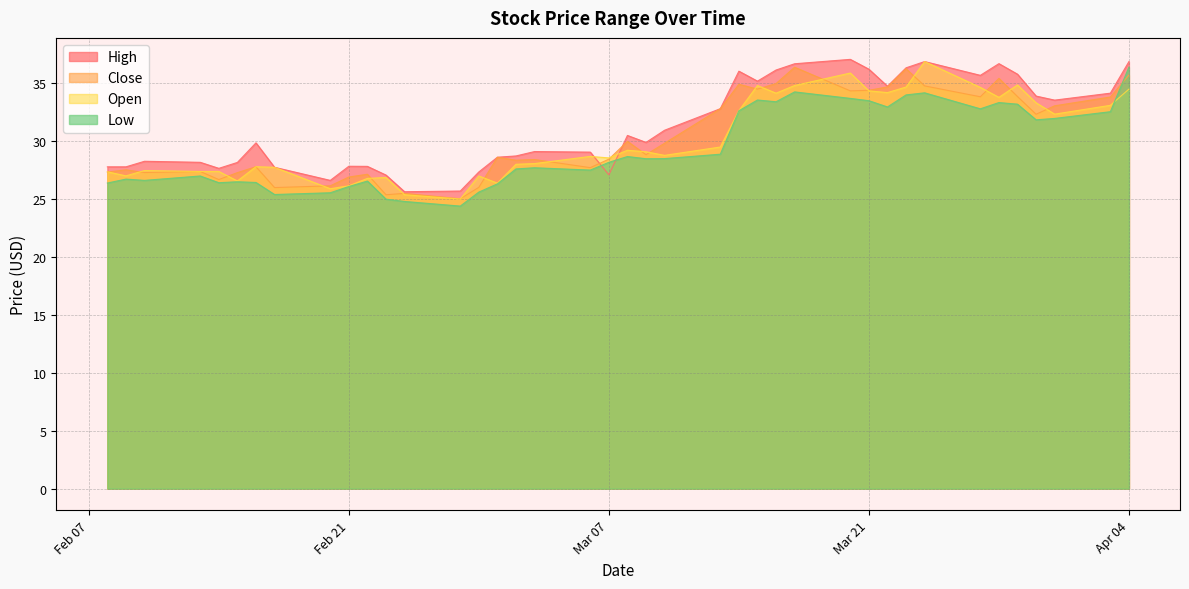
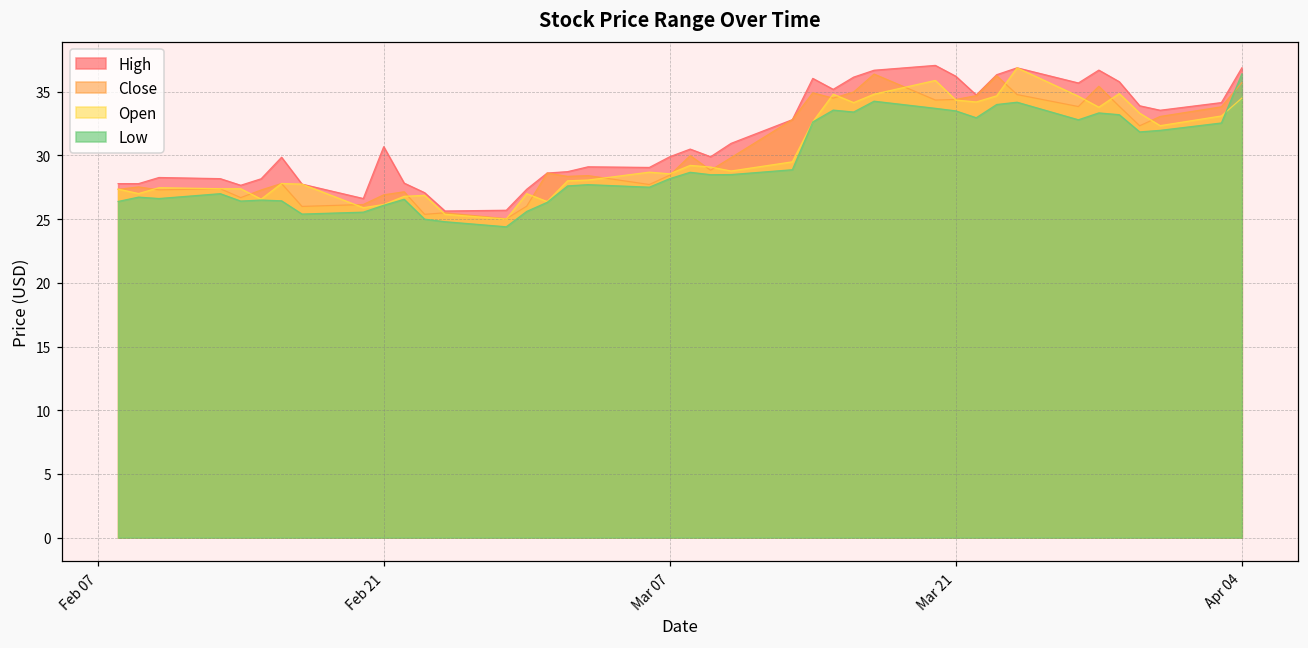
High, Feb 21: 27.8 -> 30.7
High, Mar 07: 27.1 -> 29.9
